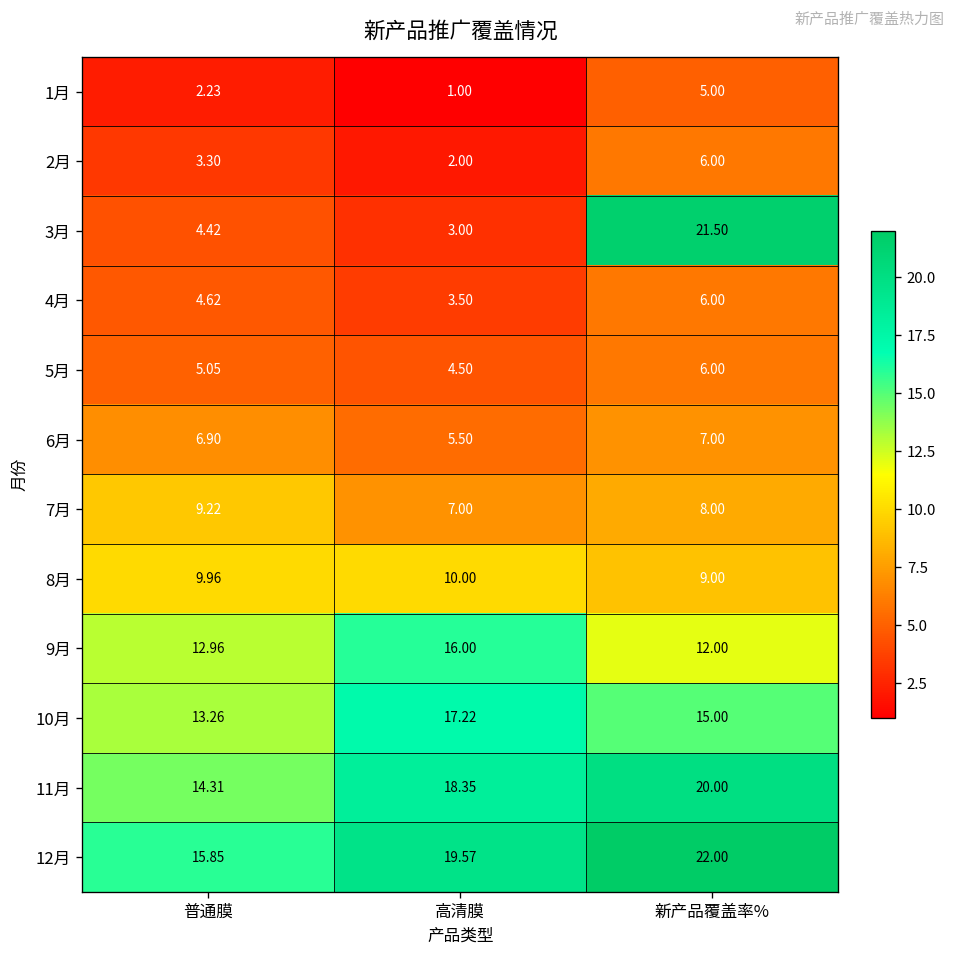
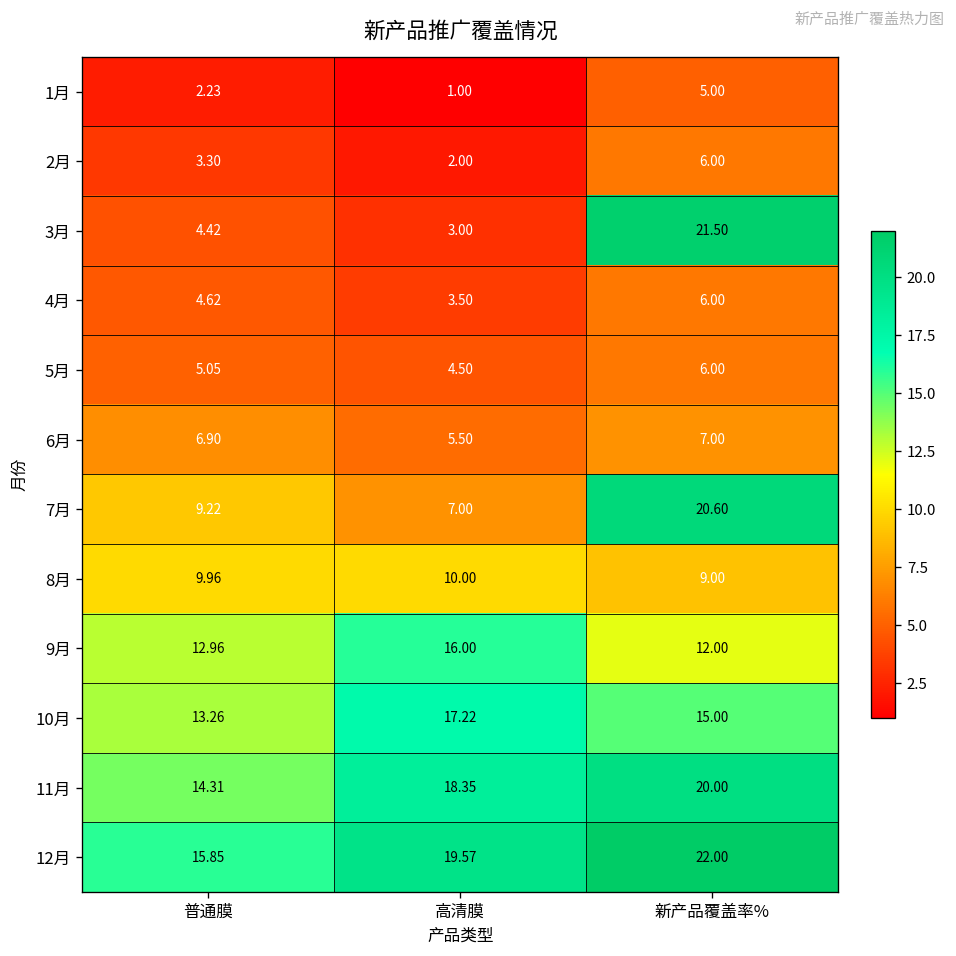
7月, 新产品覆盖率%: 8.00 -> 20.60
